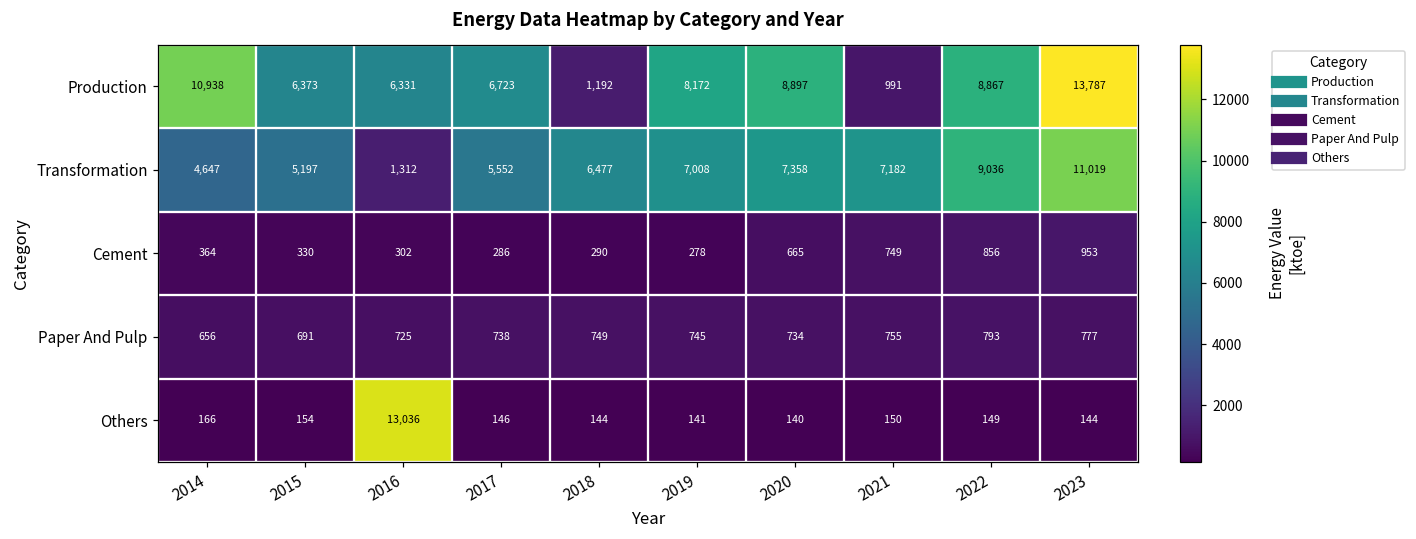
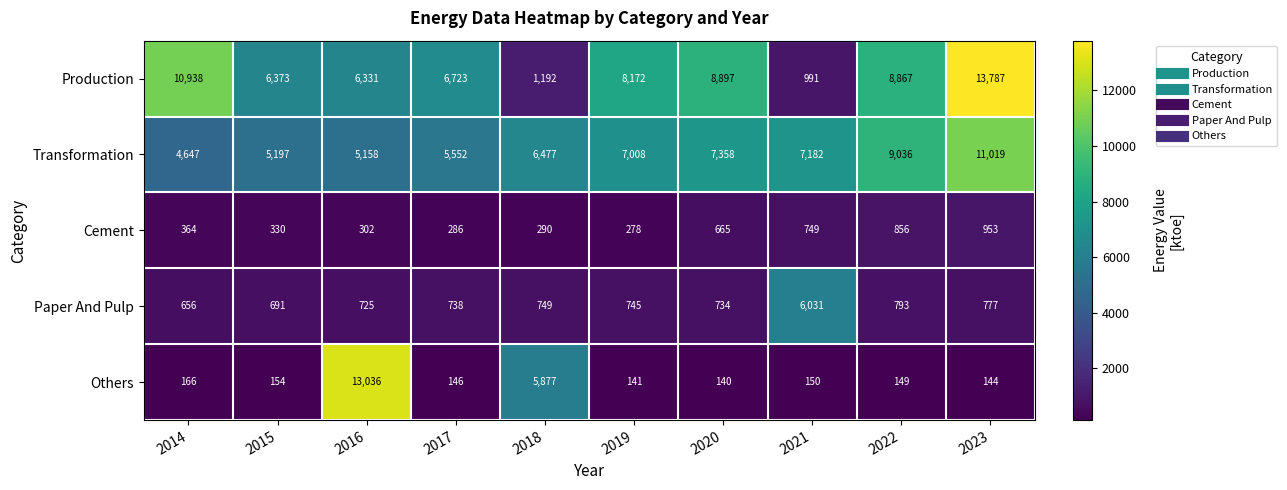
Transformation, 2016: 1,312 -> 5,158
Paper And Pulp, 2021: 755 -> 6,031
Others, 2018: 144 -> 5,877
